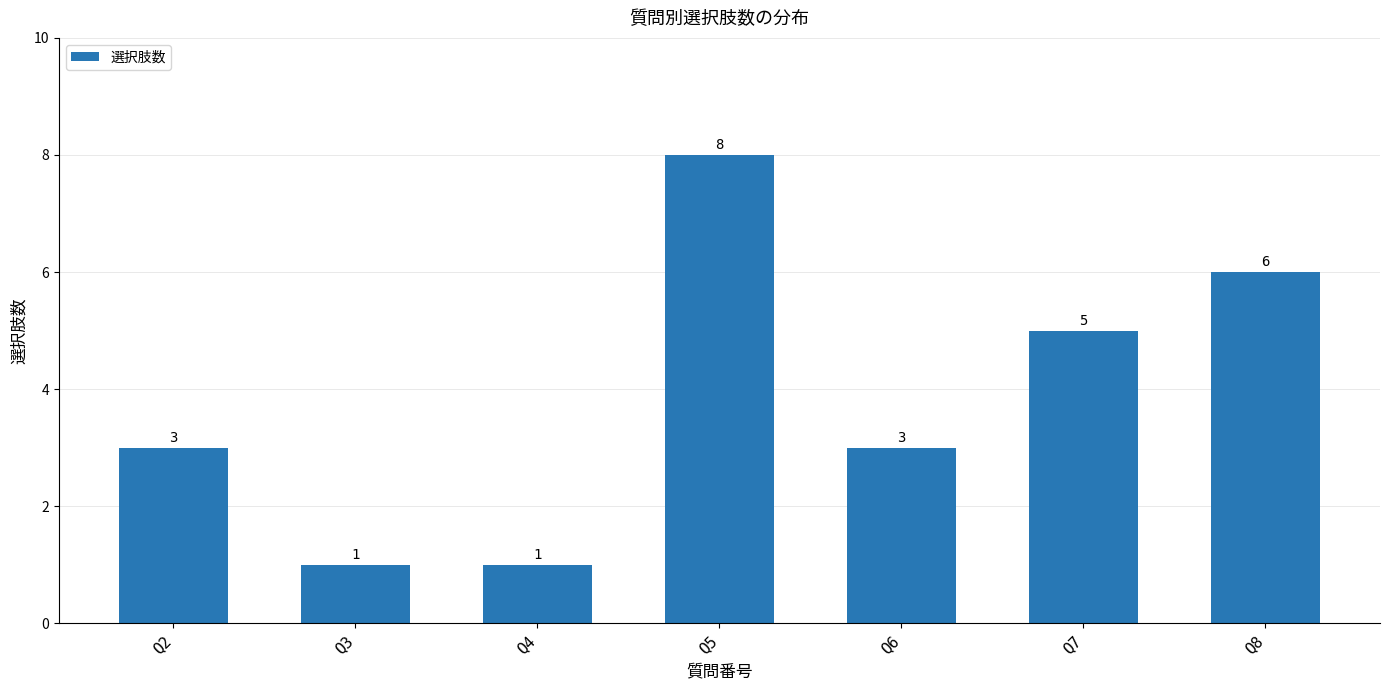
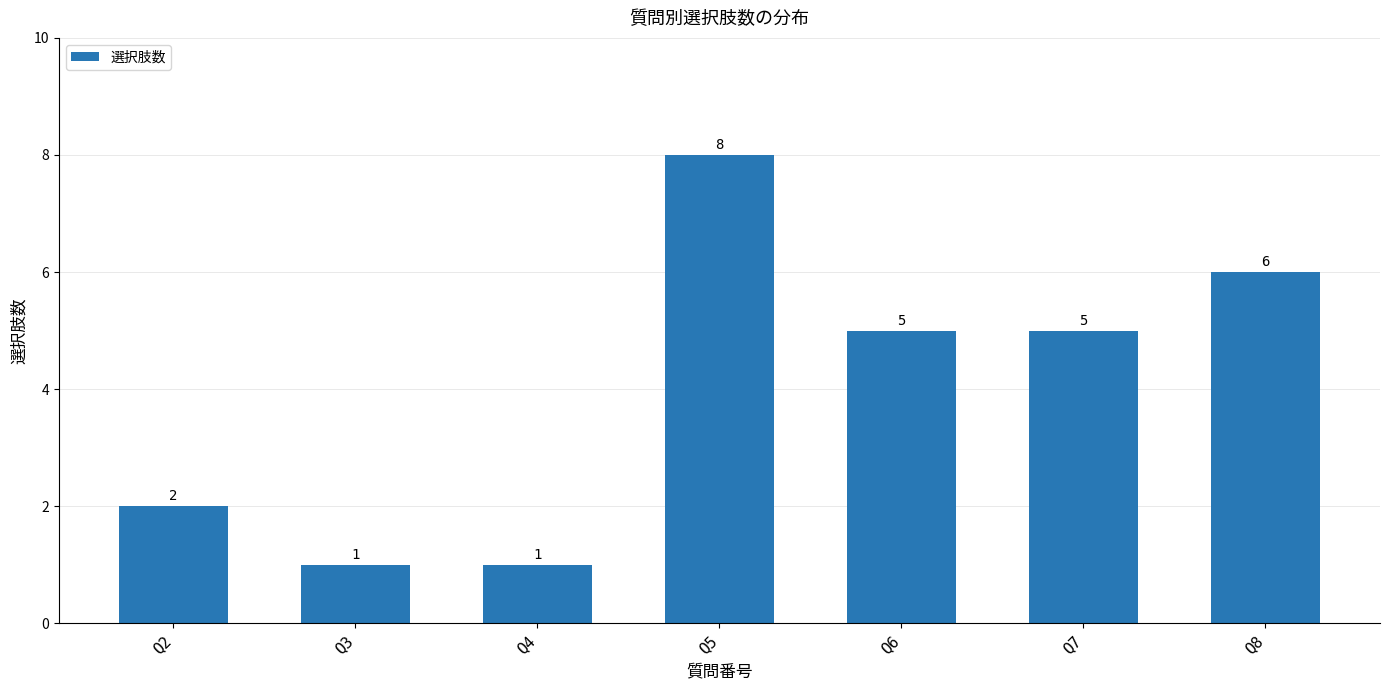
Q2: 3 -> 2
Q6: 3 -> 5
